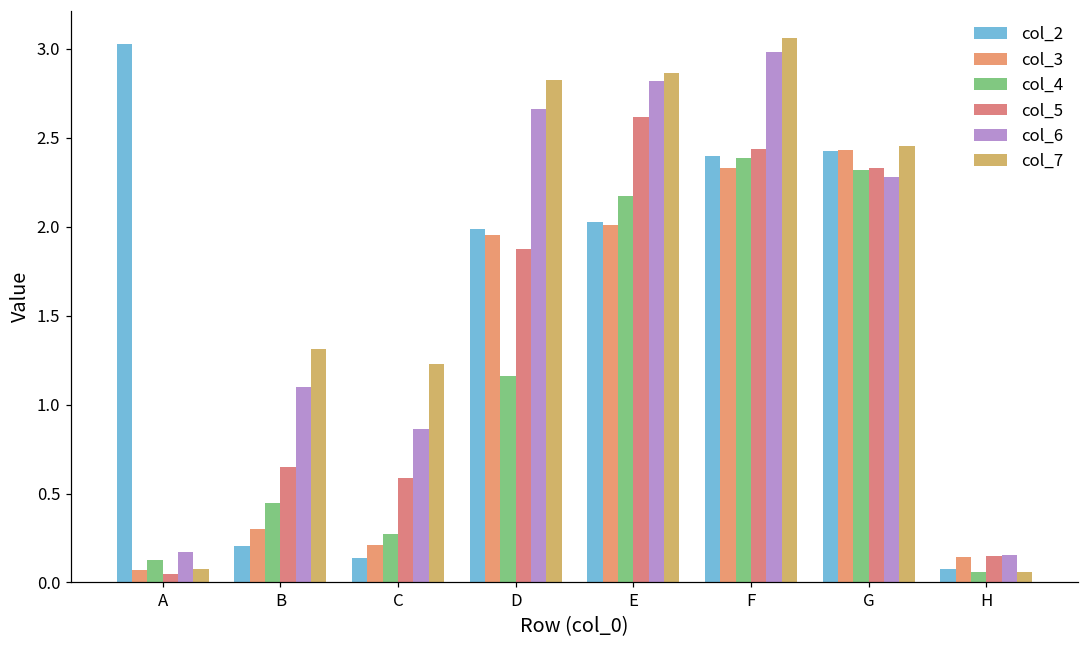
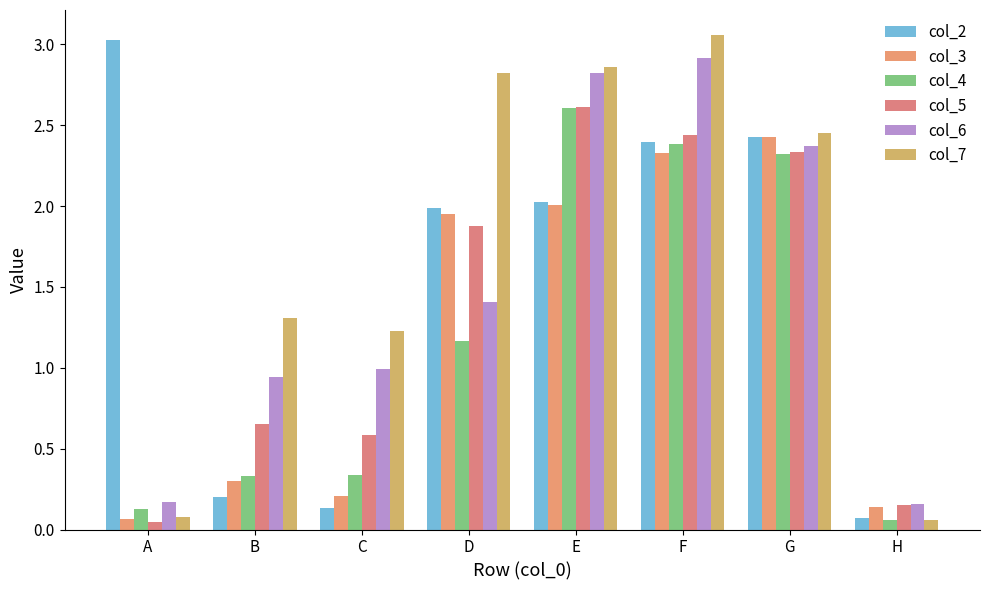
col_4, B: 0.45 -> 0.33
col_6, B: 1.10 -> 0.94
col_4, C: 0.27 -> 0.34
col_6, C: 0.86 -> 0.99
col_6, D: 2.66 -> 1.41
col_4, E: 2.18 -> 2.61
col_6, F: 2.98 -> 2.91
col_6, G: 2.28 -> 2.37
